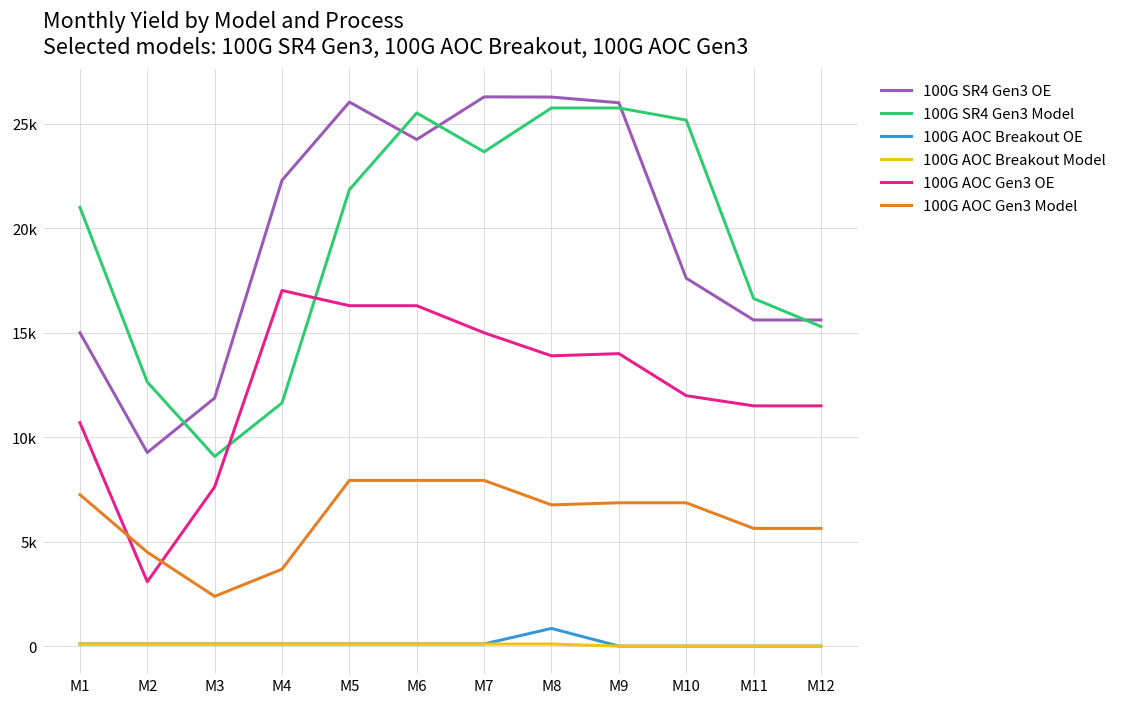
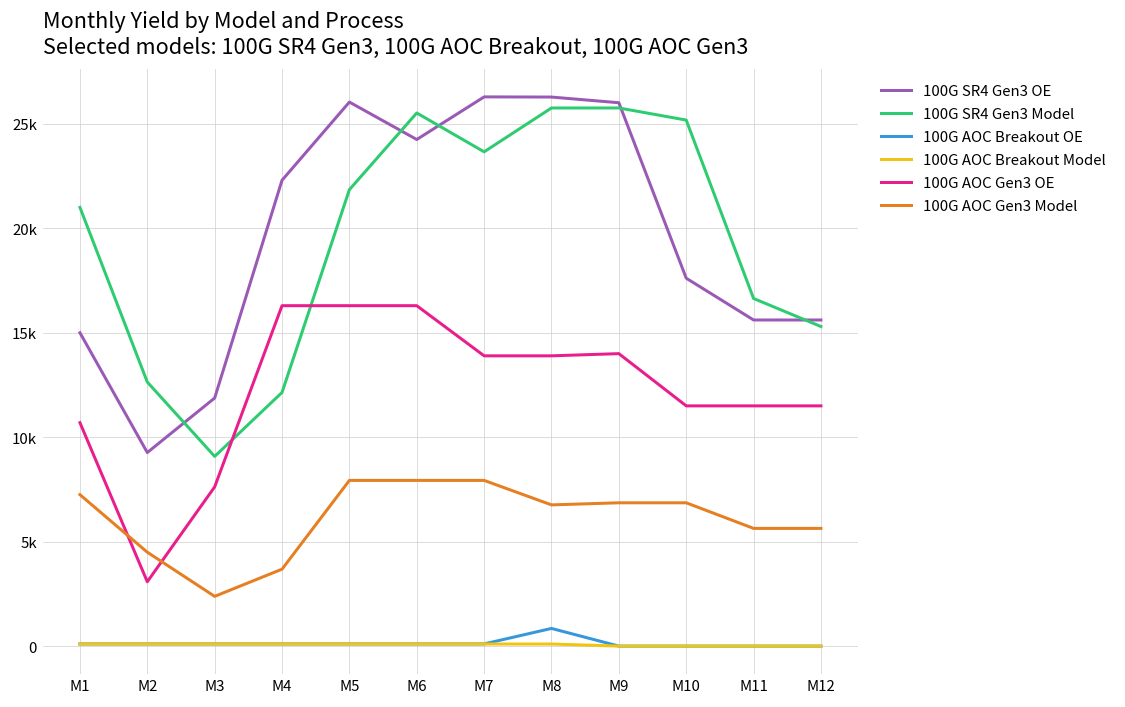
100G SR4 Gen3 Model, M4: 11600 -> 12100
100G AOC Gen3 OE, M4: 17000 -> 16300
100G AOC Gen3 OE, M7: 15000 -> 13900
100G AOC Gen3 OE, M10: 12000 -> 11500
